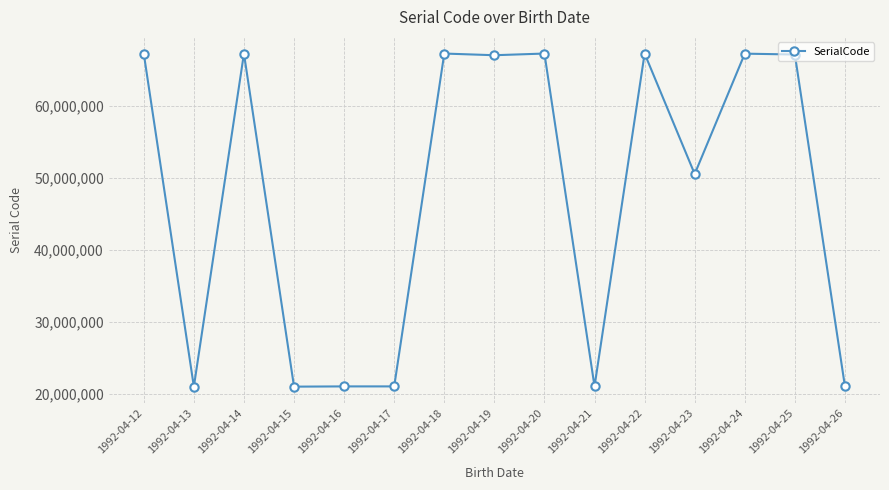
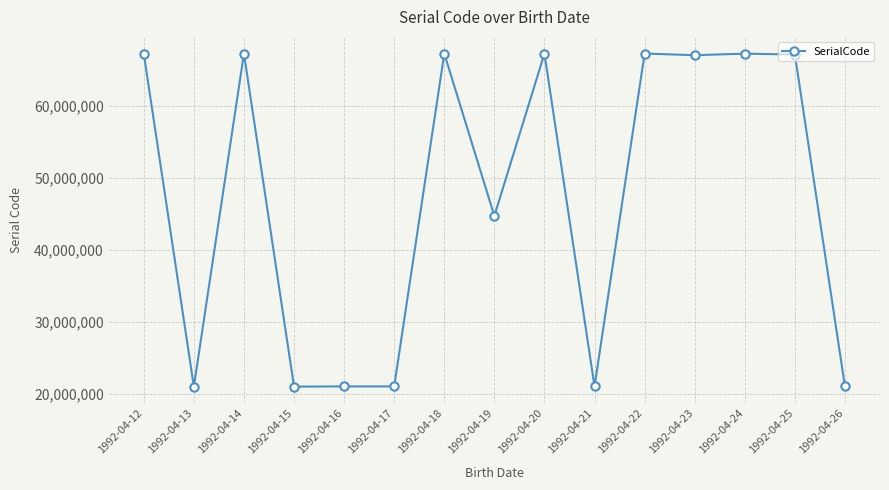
1992-04-19: 67,000,000 -> 45,000,000
1992-04-23: 51,000,000 -> 67,000,000
